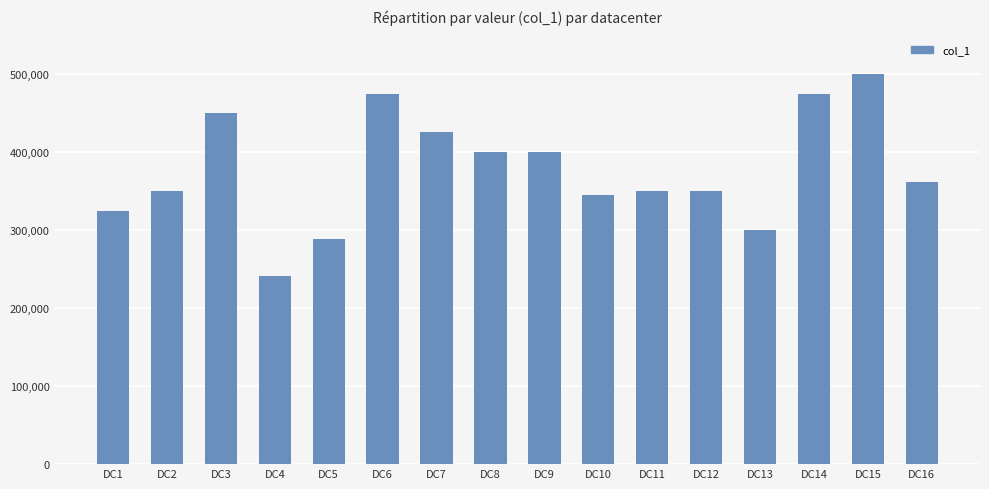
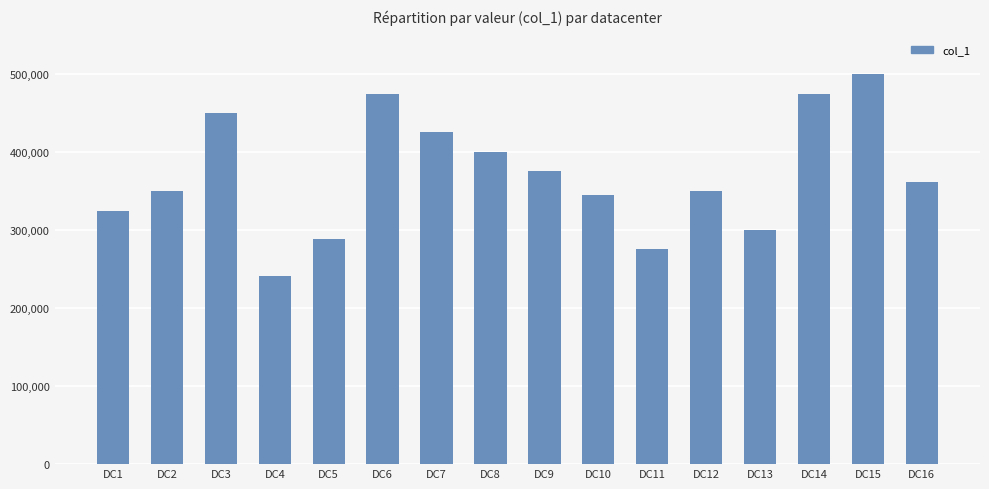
DC9: 400,000 -> 380,000
DC11: 350,000 -> 280,000
